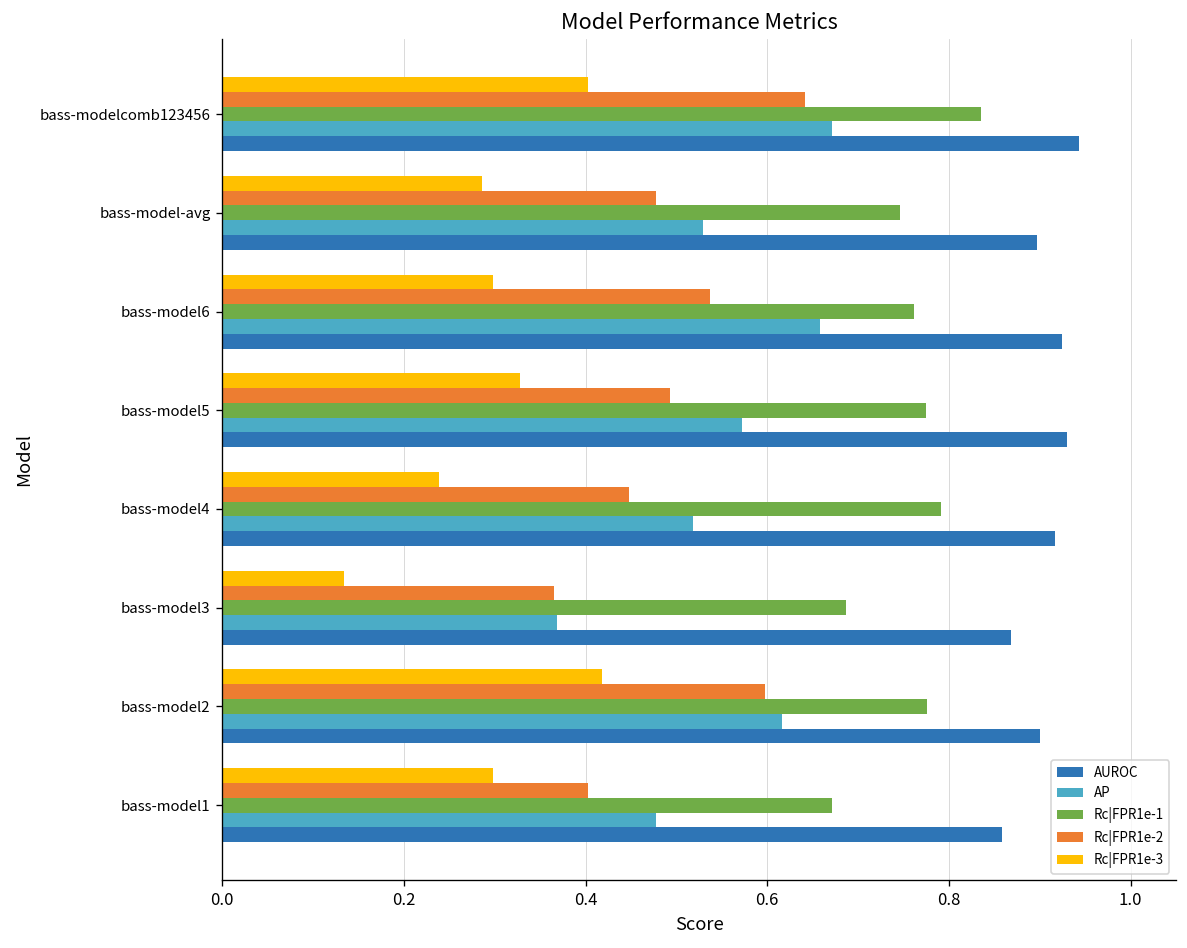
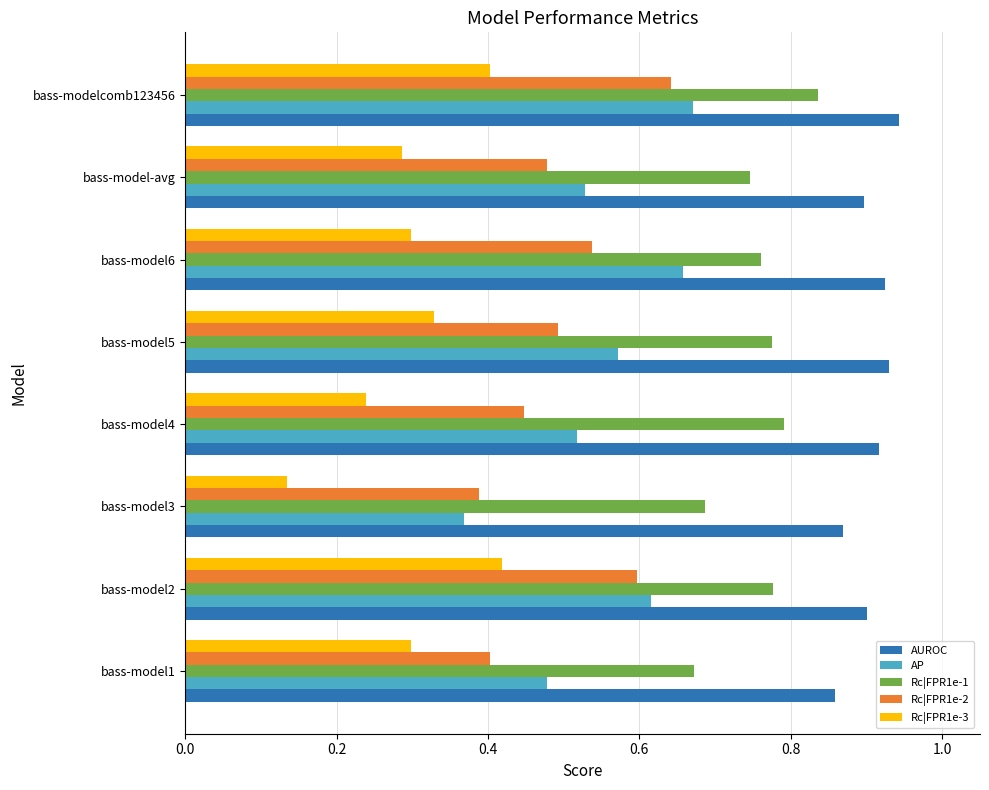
Rc|FPR1e-2, bass-model3: 0.37 -> 0.39
